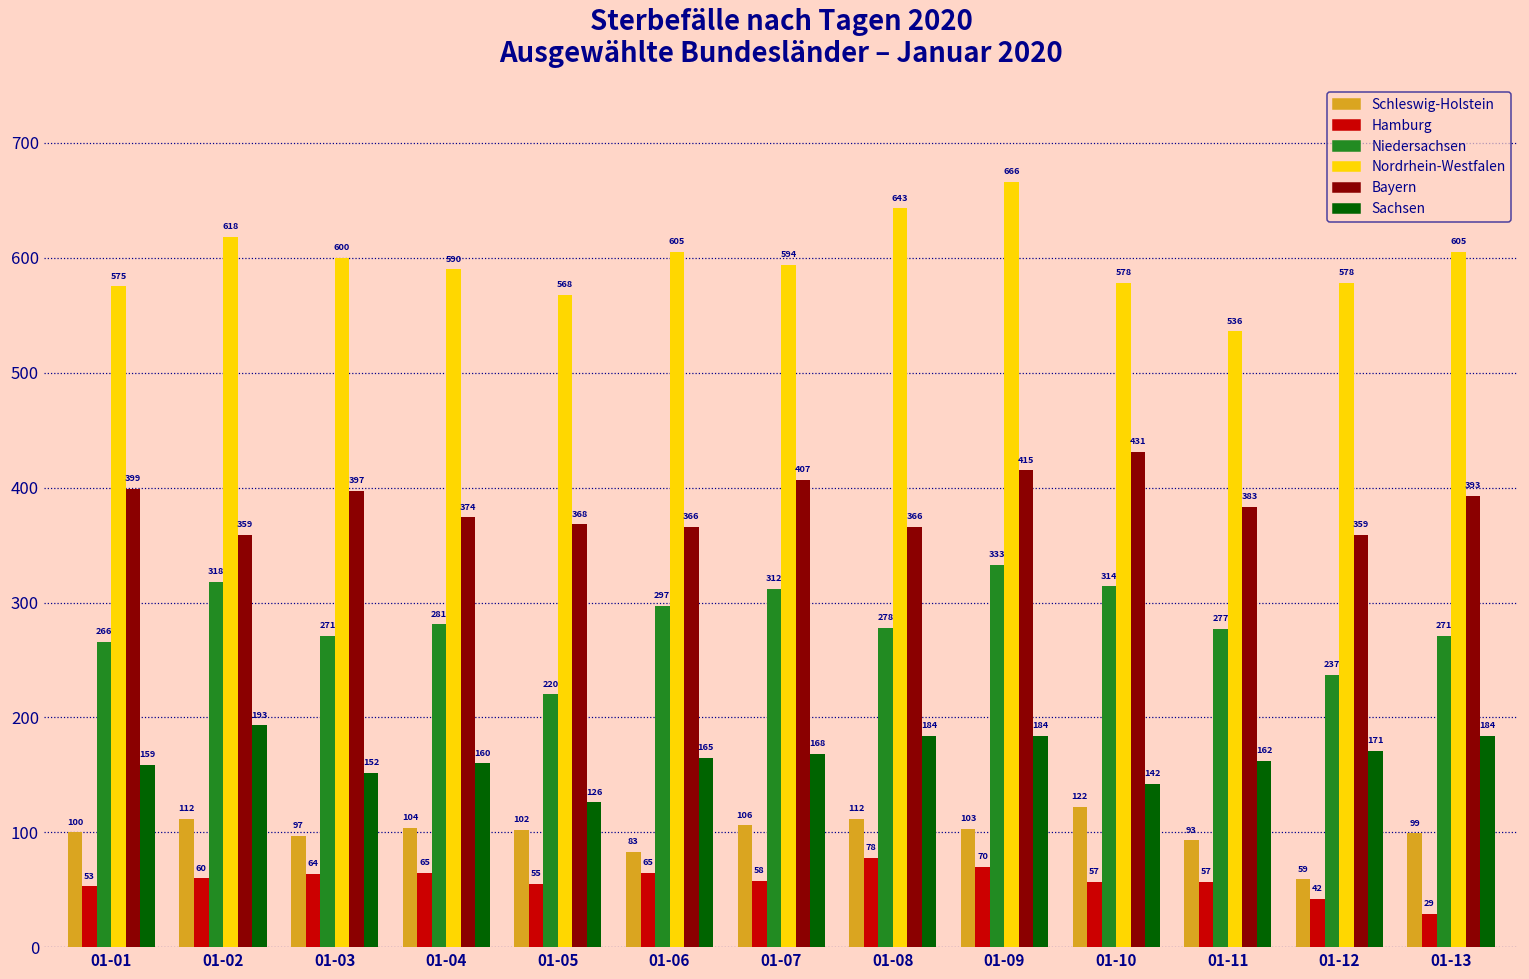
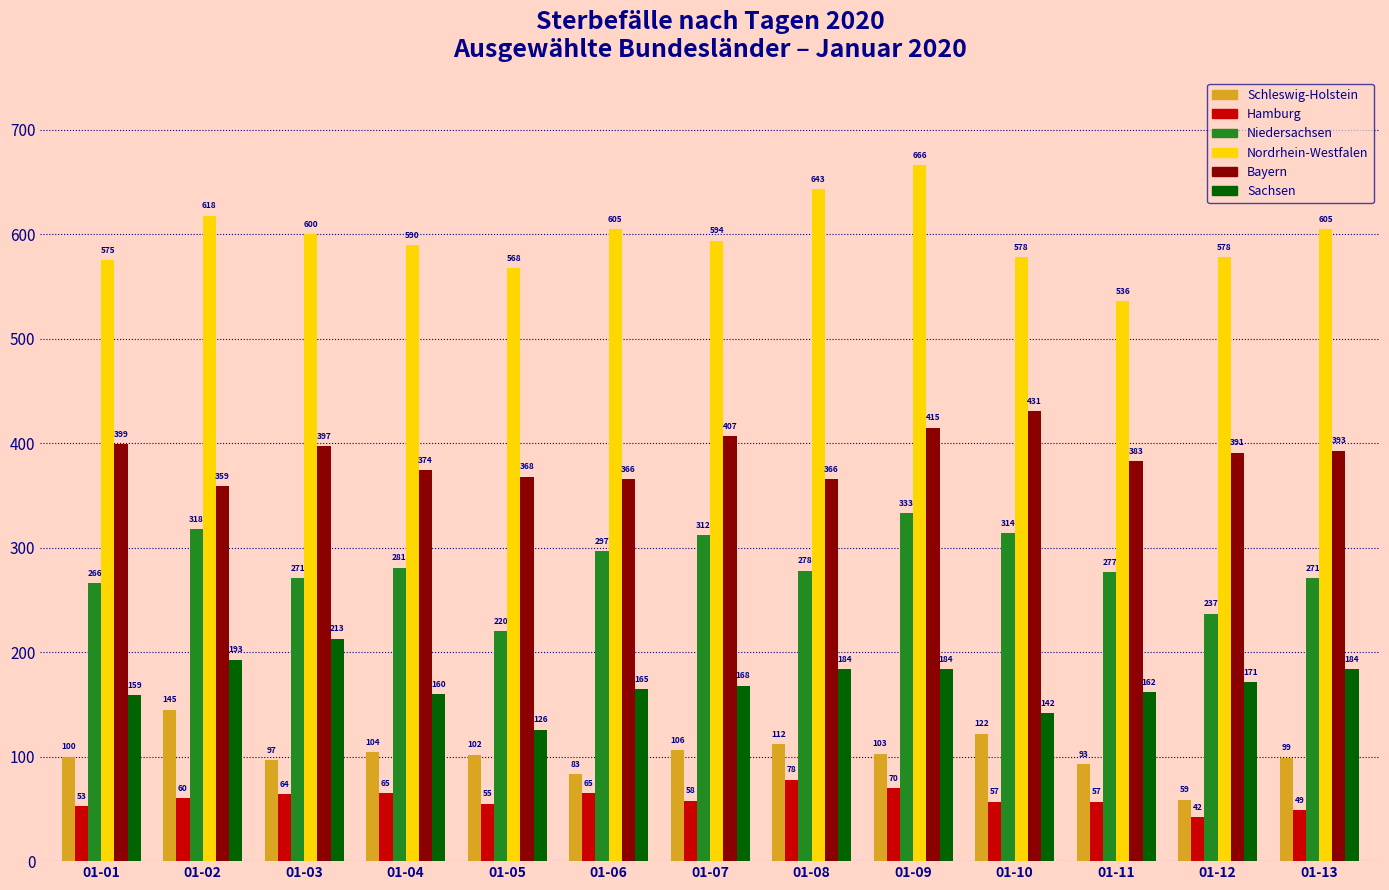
Schleswig-Holstein, 01-02: 112 -> 145
Sachsen, 01-03: 152 -> 213
Bayern, 01-12: 359 -> 391
Hamburg, 01-13: 29 -> 49
